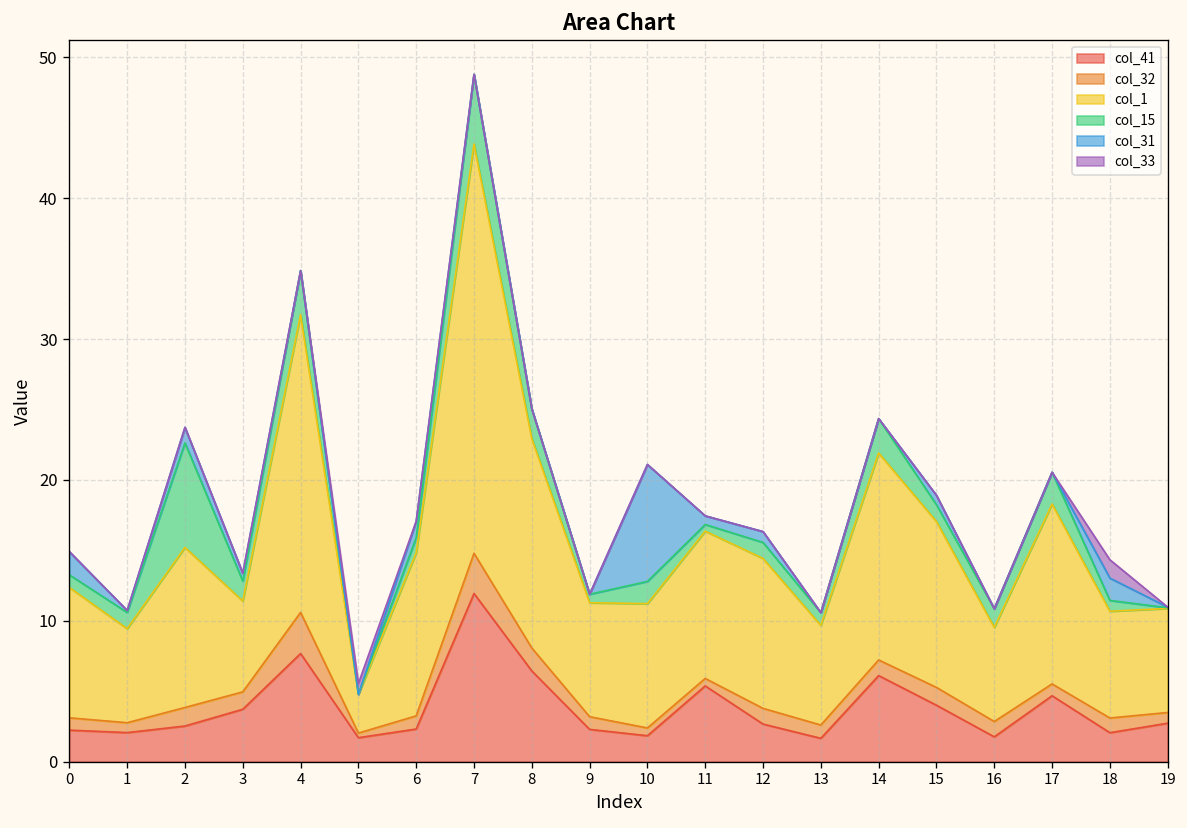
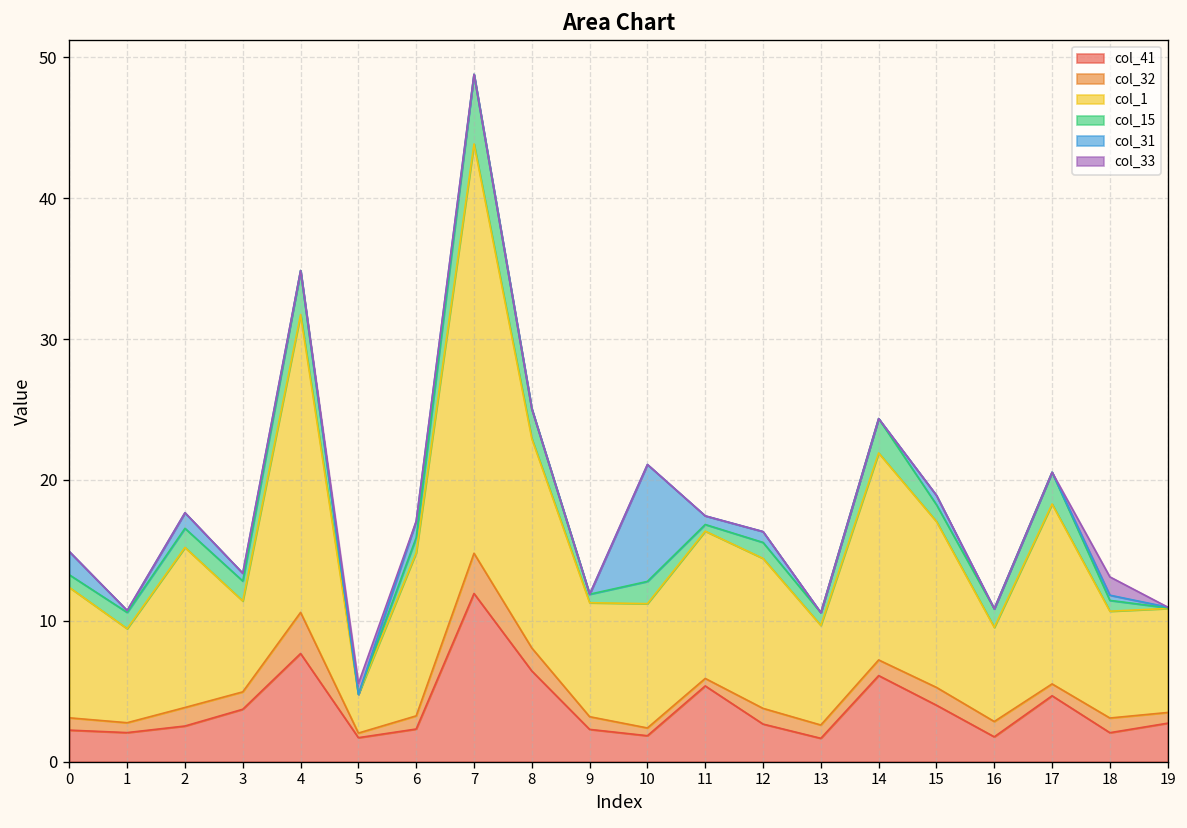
col_15, 2: 7.4 -> 1.4
col_31, 18: 1.6 -> 0.4
